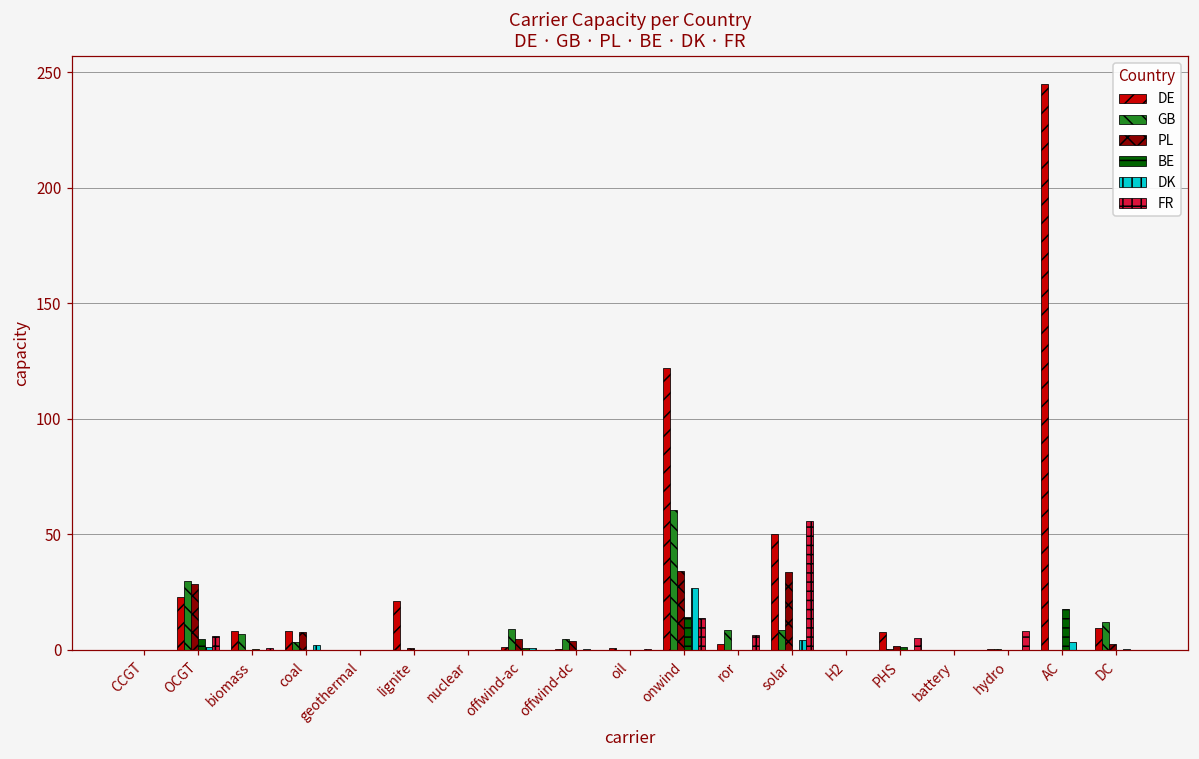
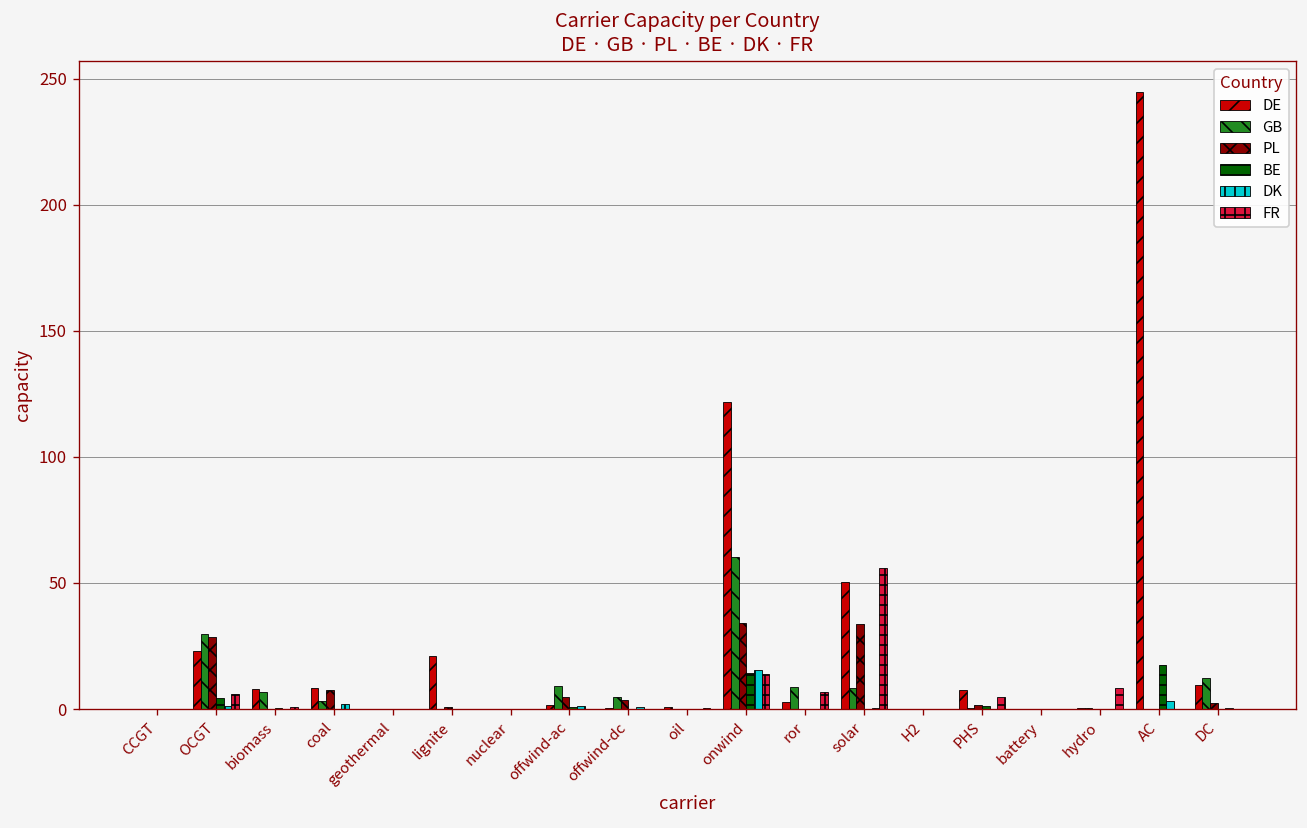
DK, onwind: 27 -> 15
DK, solar: 4 -> 1
